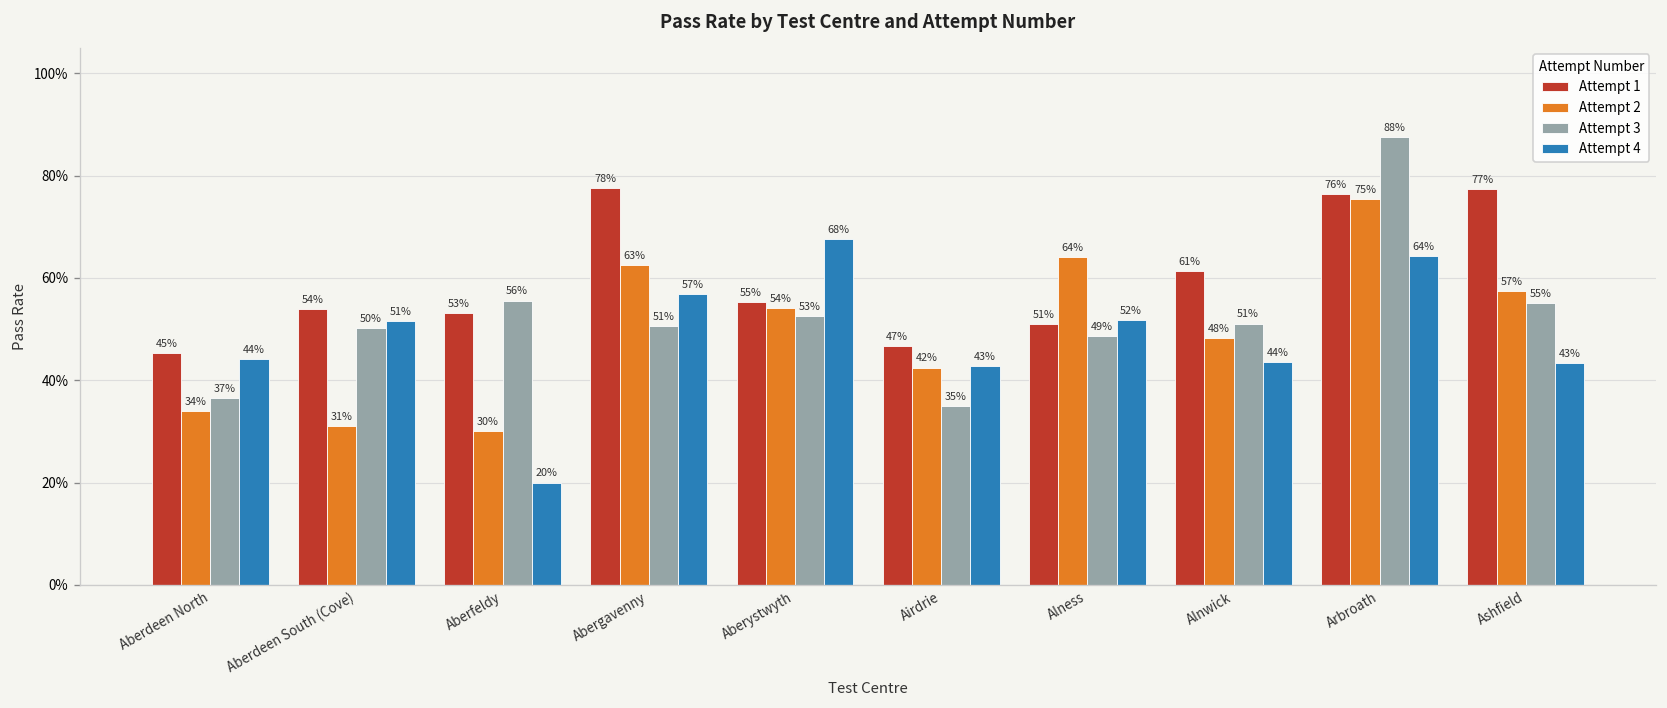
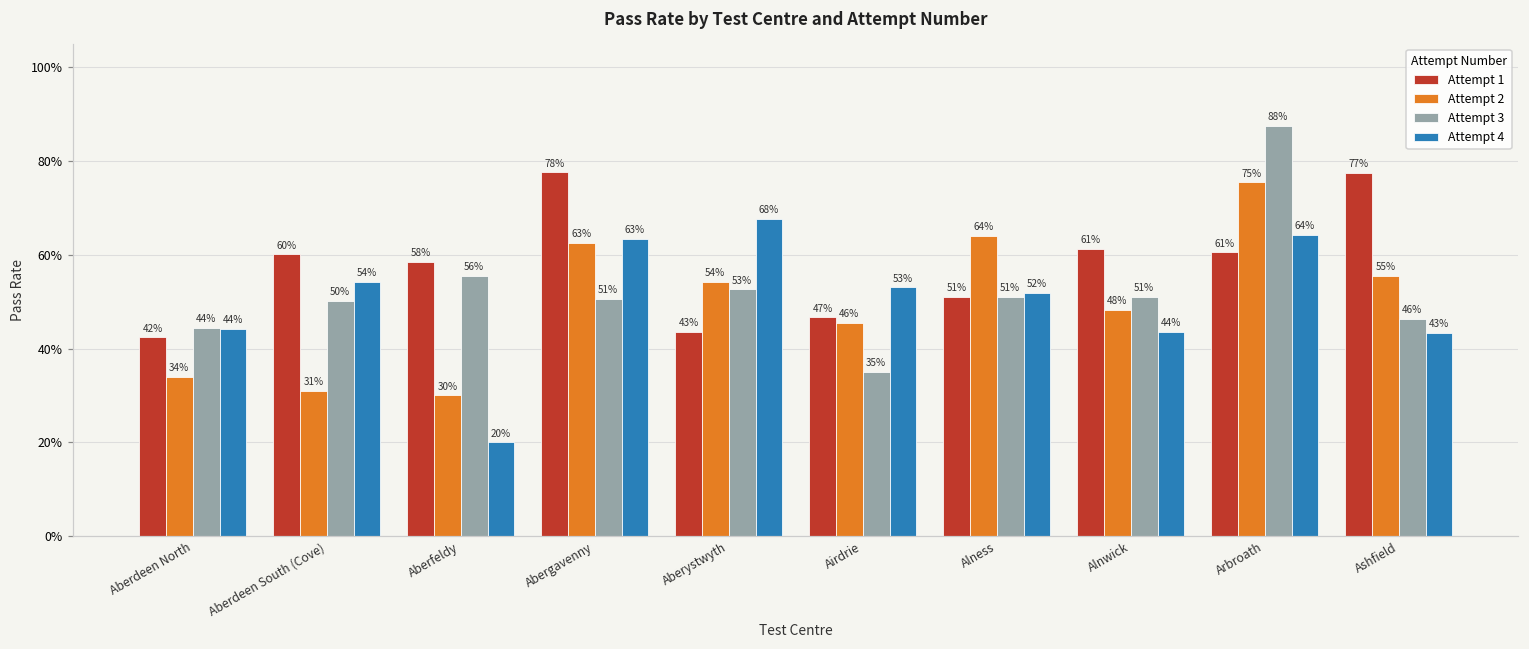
Attempt 1, Aberdeen North: 45% -> 42%
Attempt 3, Aberdeen North: 37% -> 44%
Attempt 1, Aberdeen South (Cove): 54% -> 60%
Attempt 4, Aberdeen South (Cove): 51% -> 54%
Attempt 1, Aberfeldy: 53% -> 58%
Attempt 4, Abergavenny: 57% -> 63%
Attempt 1, Aberystwyth: 55% -> 43%
Attempt 2, Airdrie: 42% -> 46%
Attempt 4, Airdrie: 43% -> 53%
Attempt 3, Alness: 49% -> 51%
Attempt 1, Arbroath: 76% -> 61%
Attempt 2, Ashfield: 57% -> 55%
Attempt 3, Ashfield: 55% -> 46%
